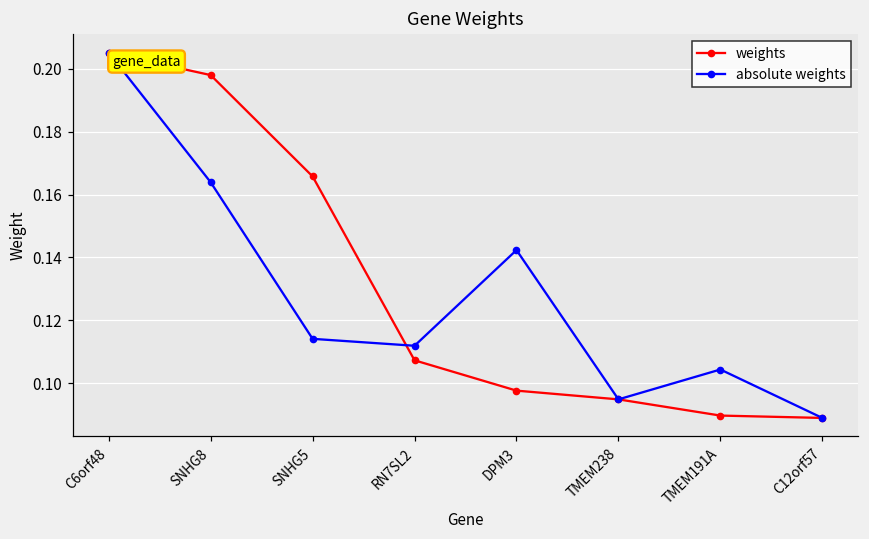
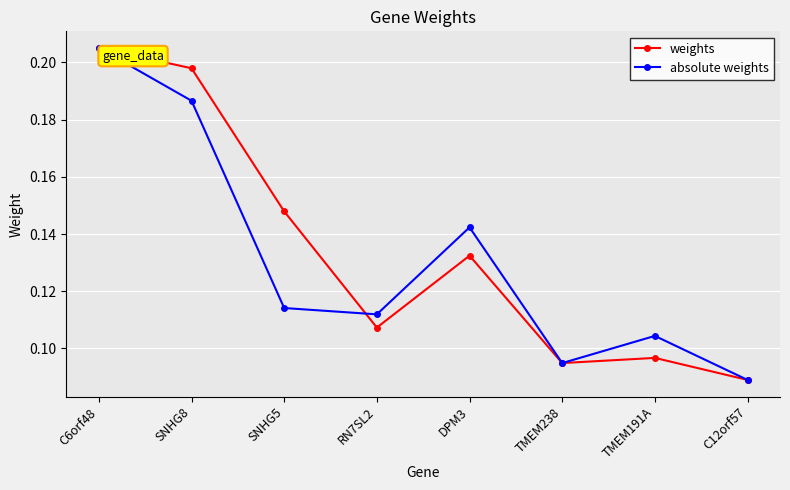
absolute weights, SNHG8: 0.164 -> 0.187
weights, SNHG5: 0.166 -> 0.148
weights, DPM3: 0.098 -> 0.132
weights, TMEM191A: 0.090 -> 0.097
